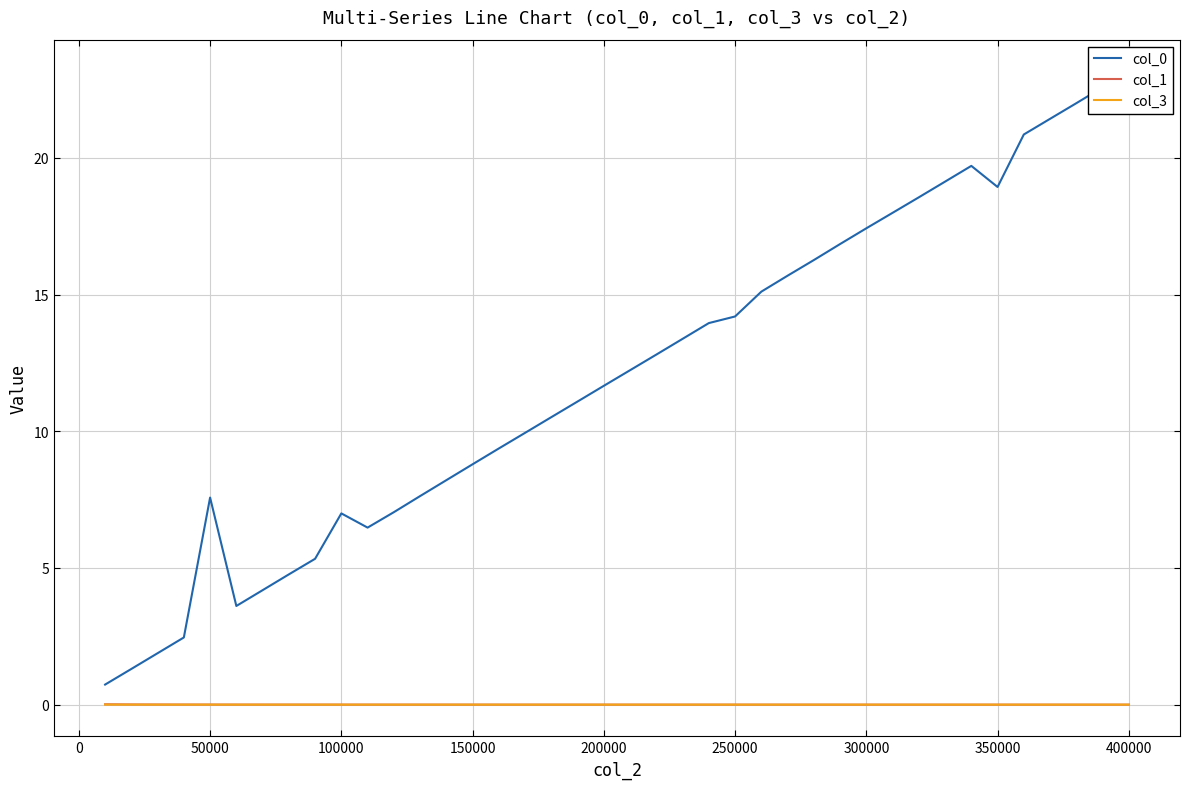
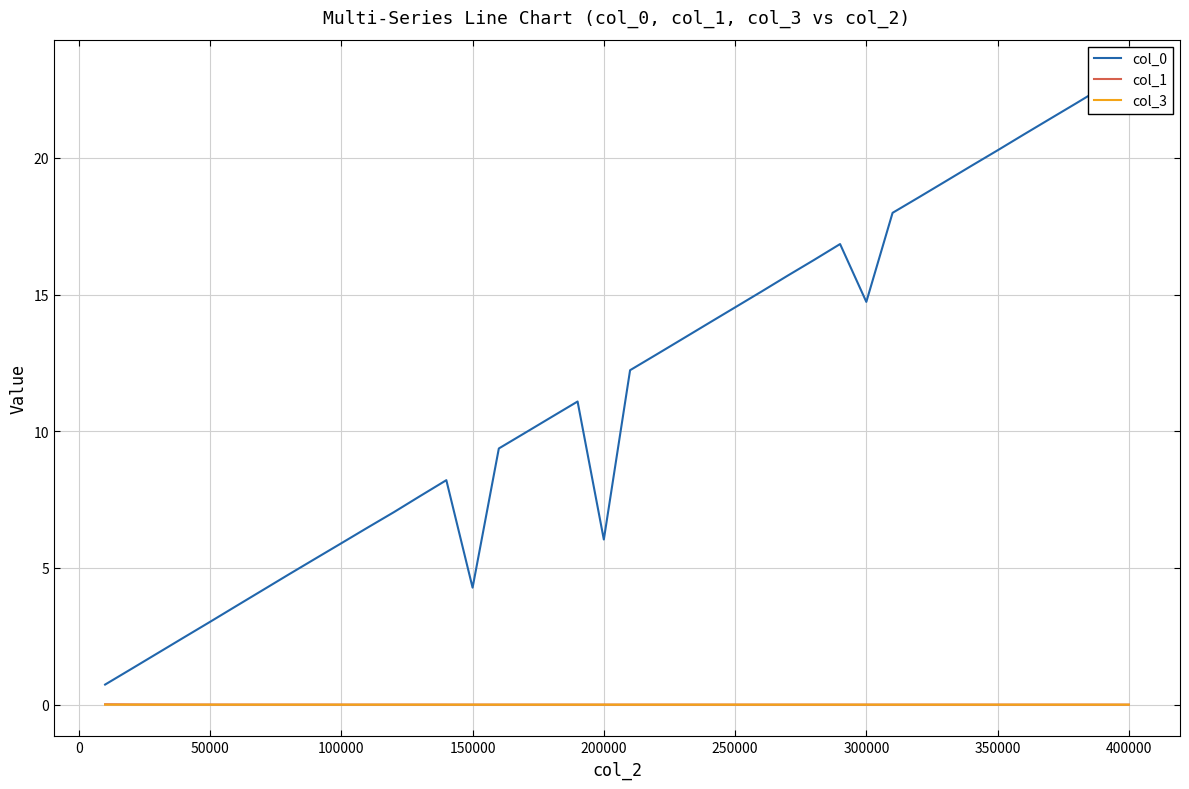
col_0, 50000: 7.6 -> 3.0
col_0, 100000: 7.0 -> 5.9
col_0, 150000: 8.8 -> 4.3
col_0, 200000: 11.7 -> 6.0
col_0, 250000: 14.2 -> 14.5
col_0, 300000: 17.4 -> 14.7
col_0, 350000: 18.9 -> 20.3
